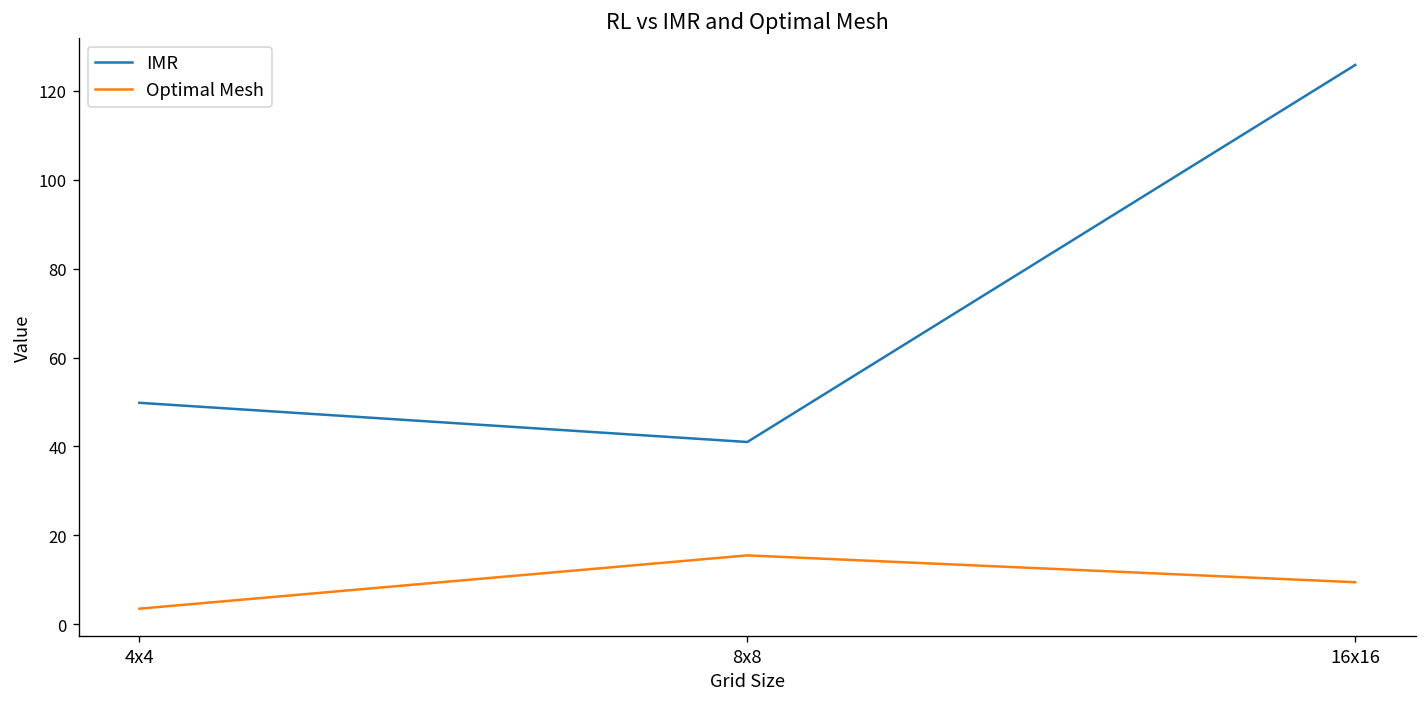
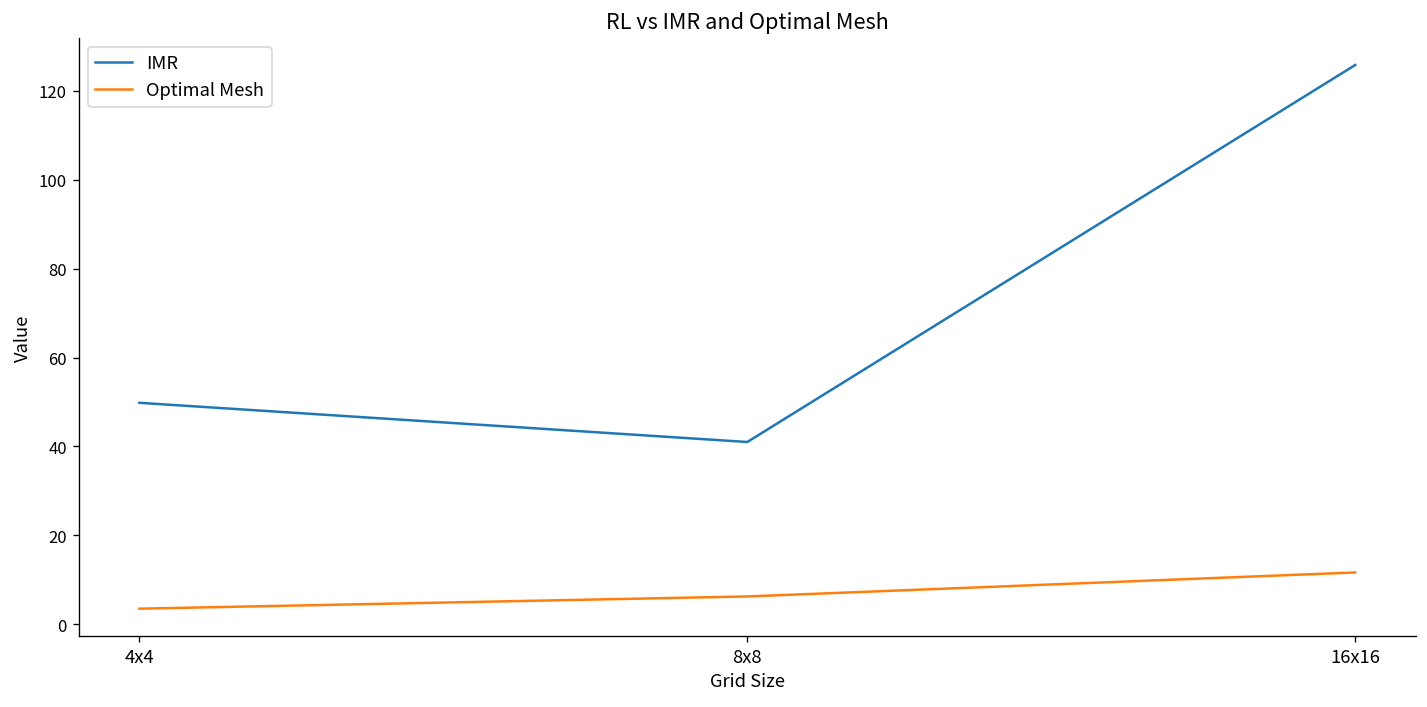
Optimal Mesh, 8x8: 15 -> 6
Optimal Mesh, 16x16: 9 -> 12
